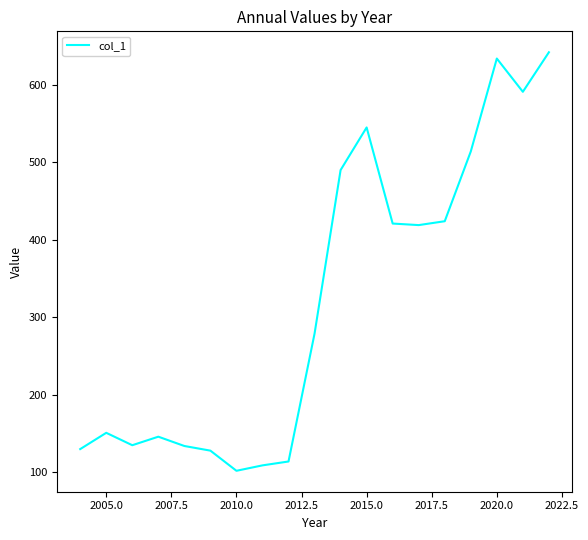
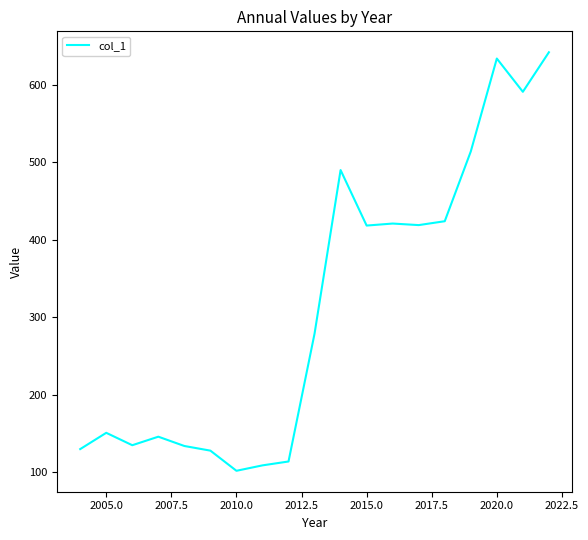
2015.0: 550 -> 420
